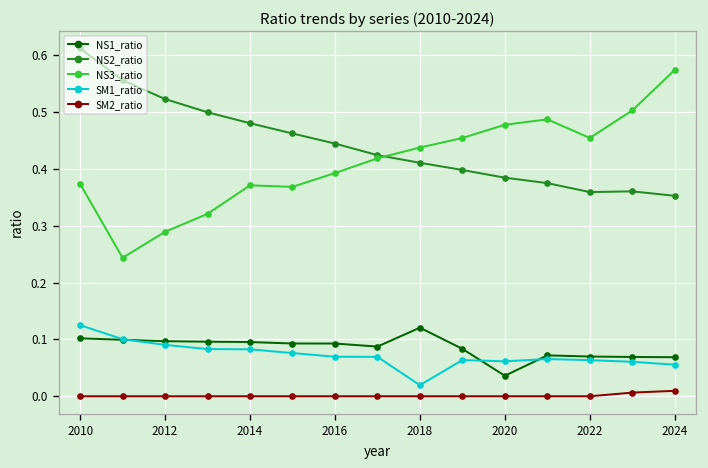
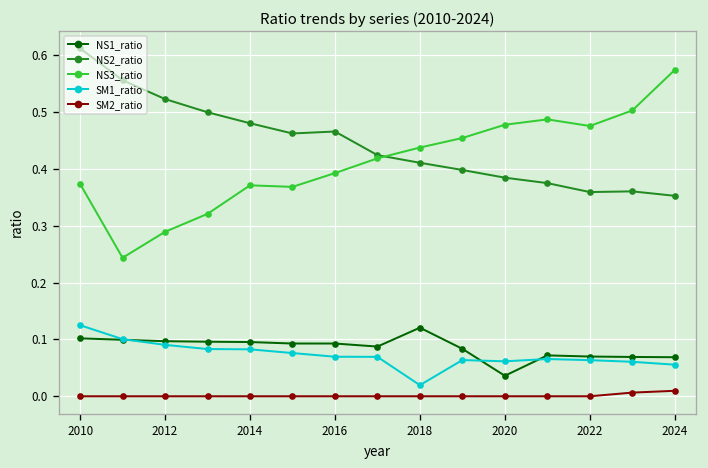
NS2_ratio, 2016: 0.44 -> 0.47
NS3_ratio, 2022: 0.45 -> 0.48
